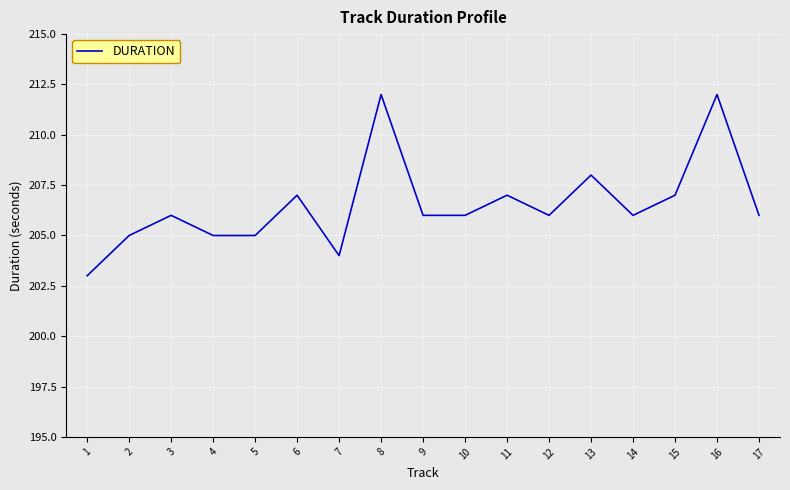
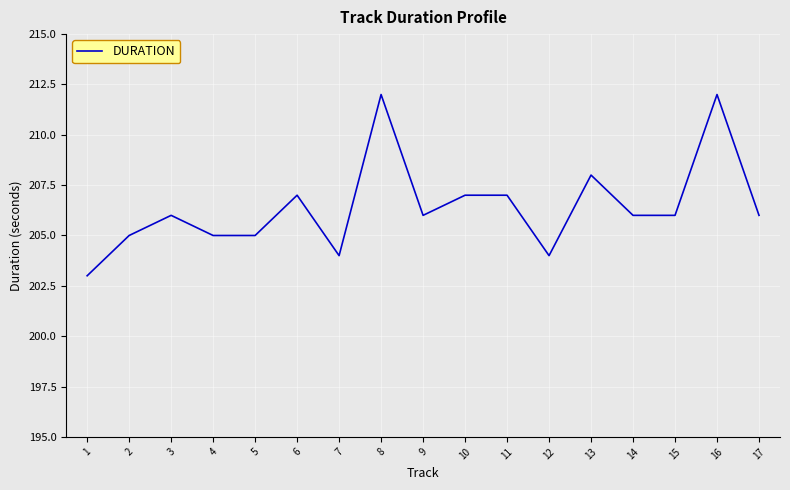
10: 206 -> 207
12: 206 -> 204
15: 207 -> 206
